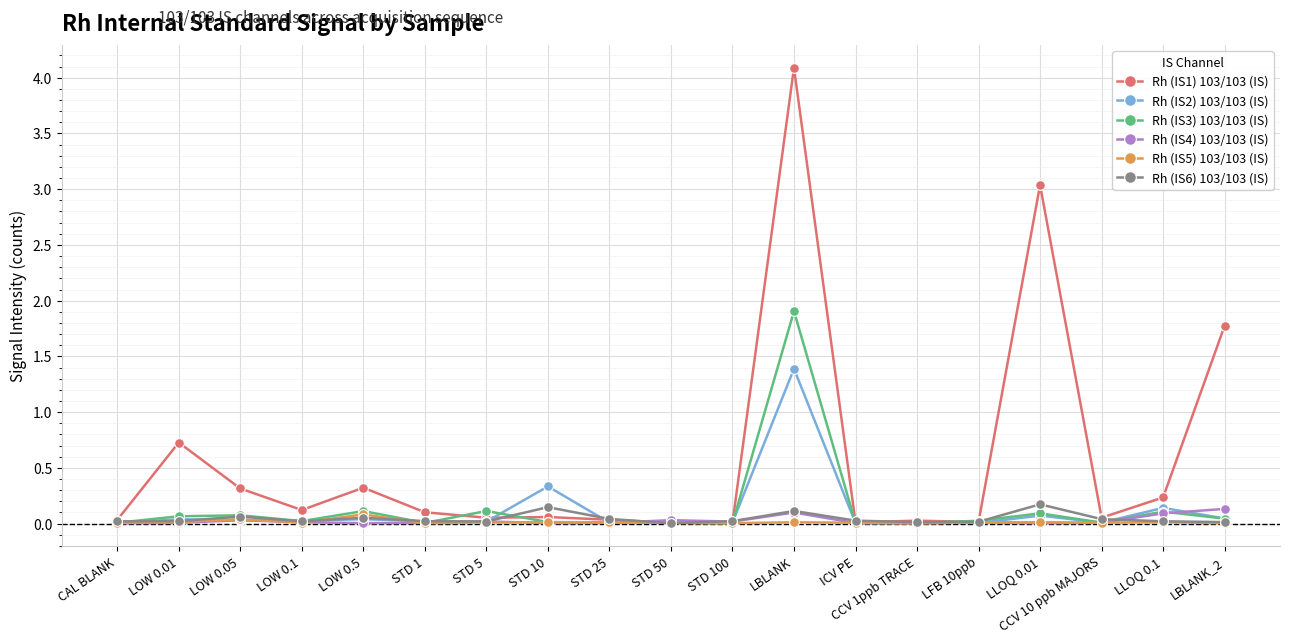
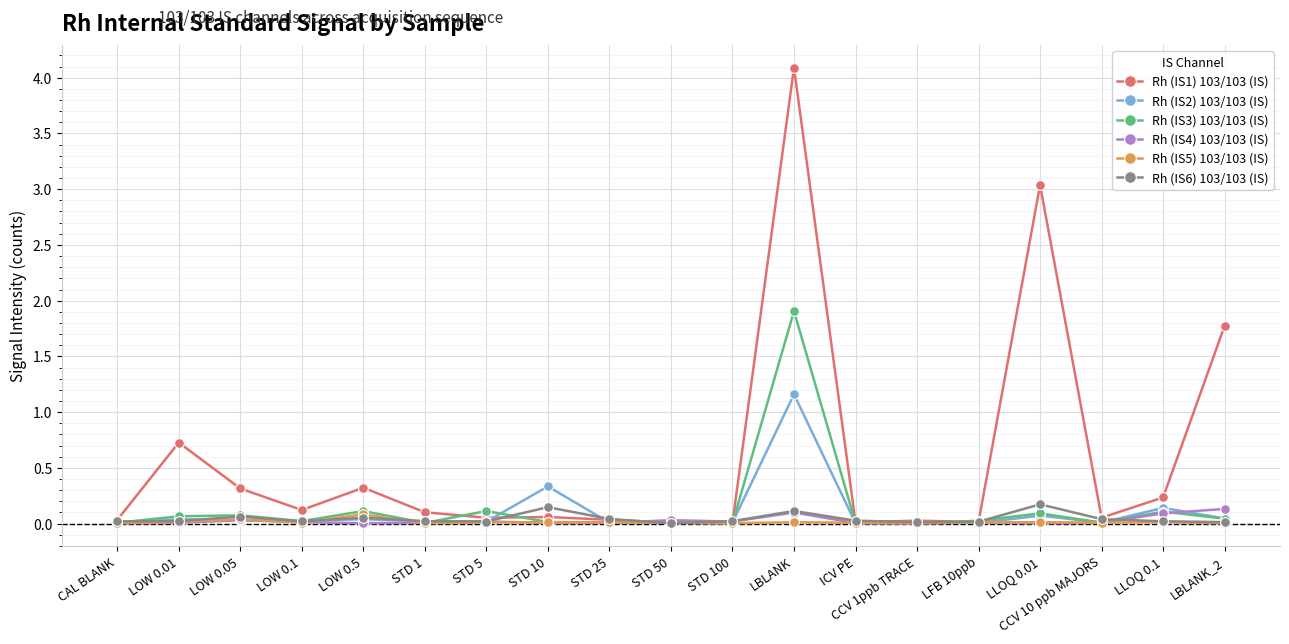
Rh (IS2) 103/103 (IS), LBLANK: 1.39 -> 1.16
